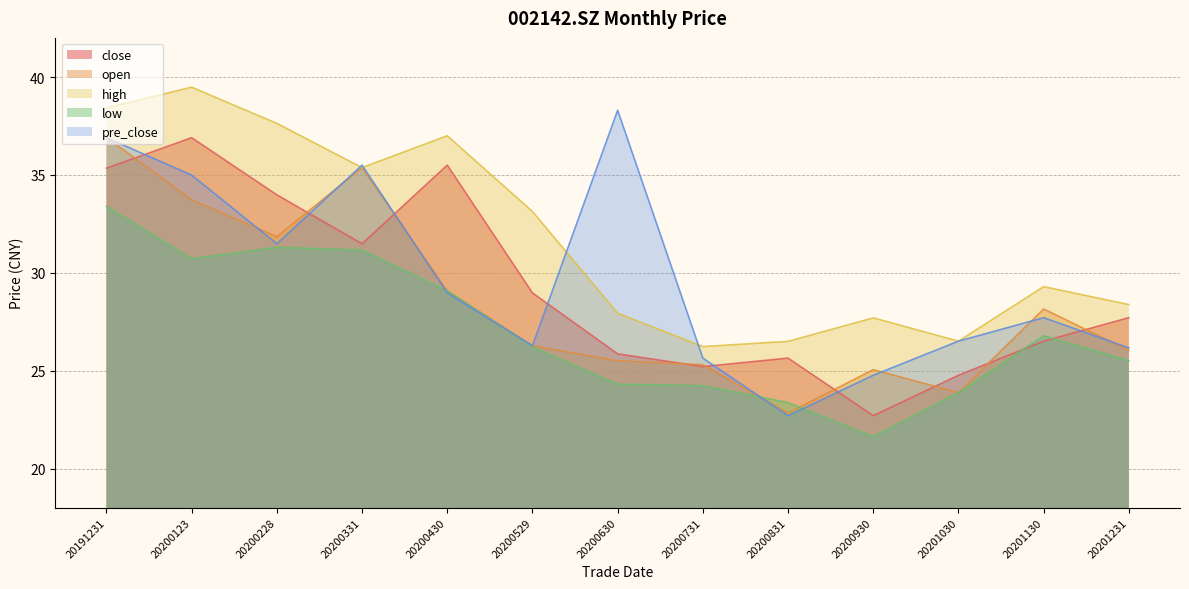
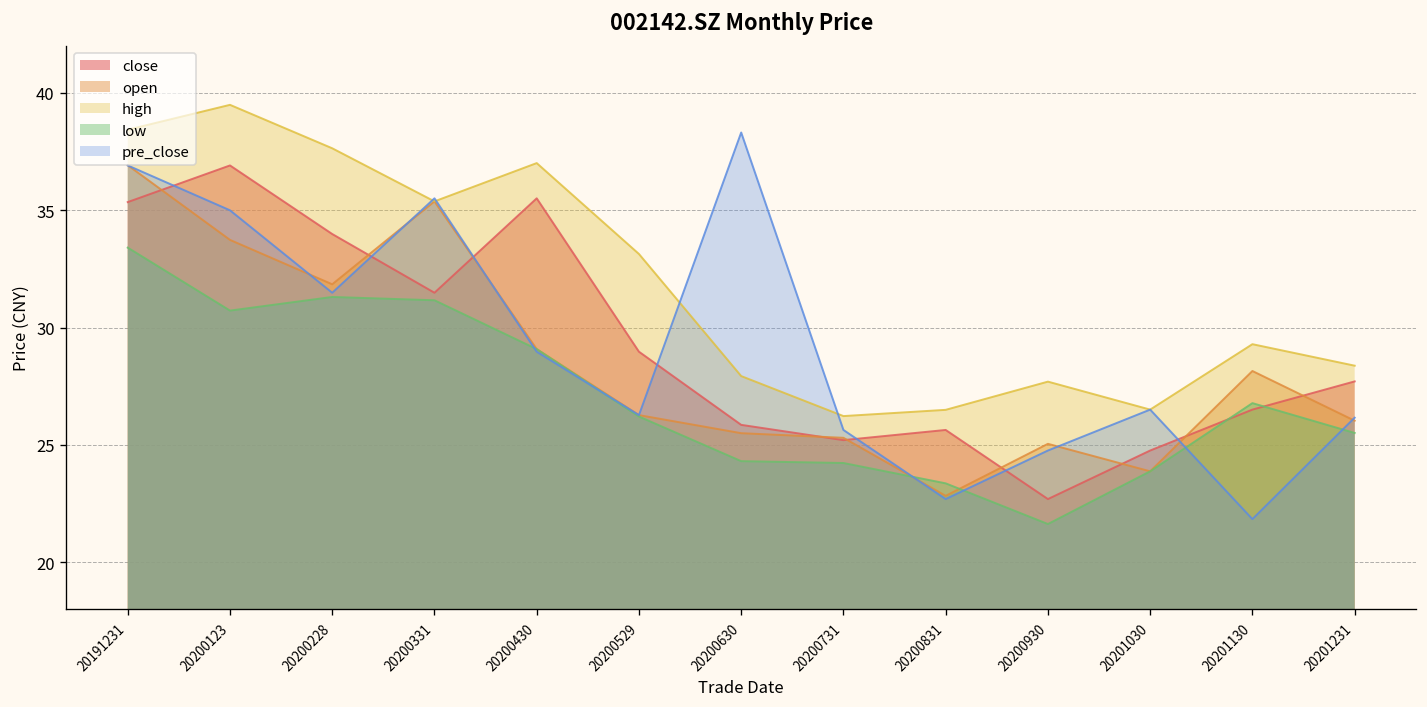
pre_close, 20201130: 27.7 -> 21.8
